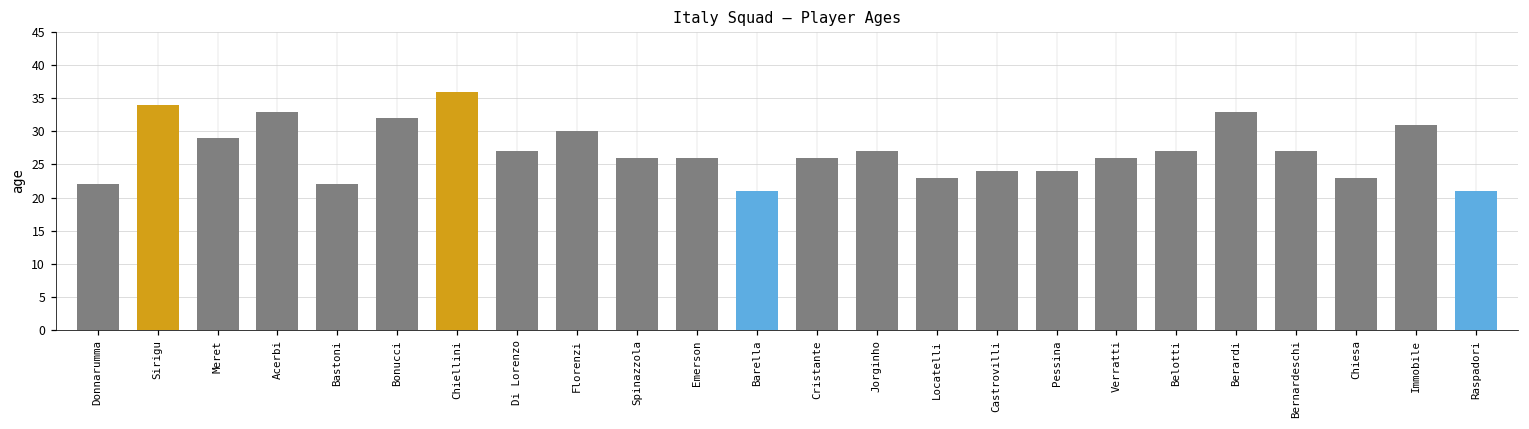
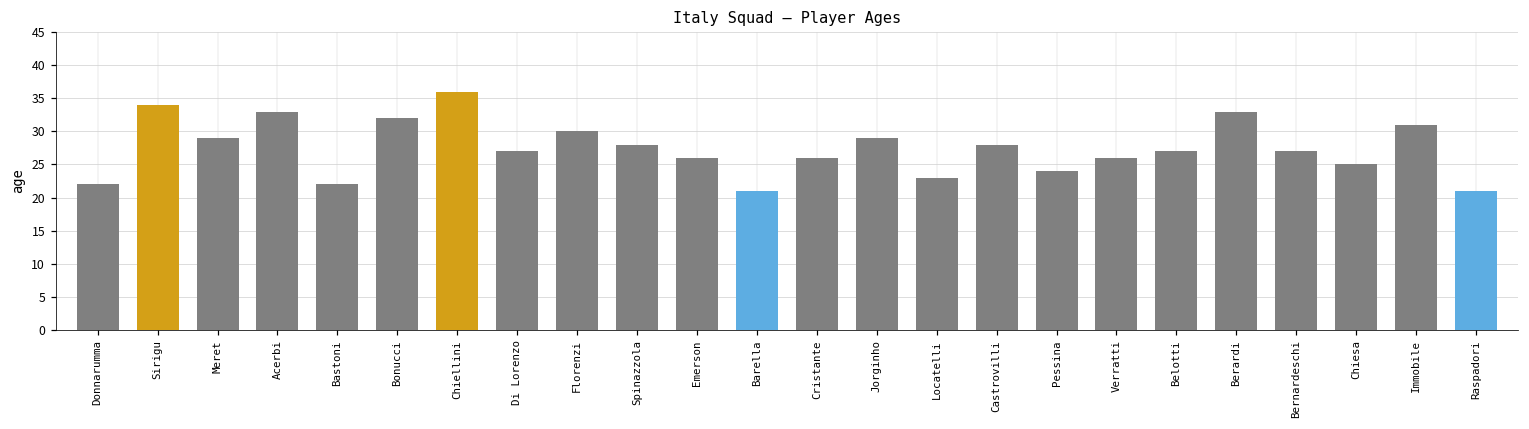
Spinazzola: 26 -> 28
Jorginho: 27 -> 29
Castrovilli: 24 -> 28
Chiesa: 23 -> 25
